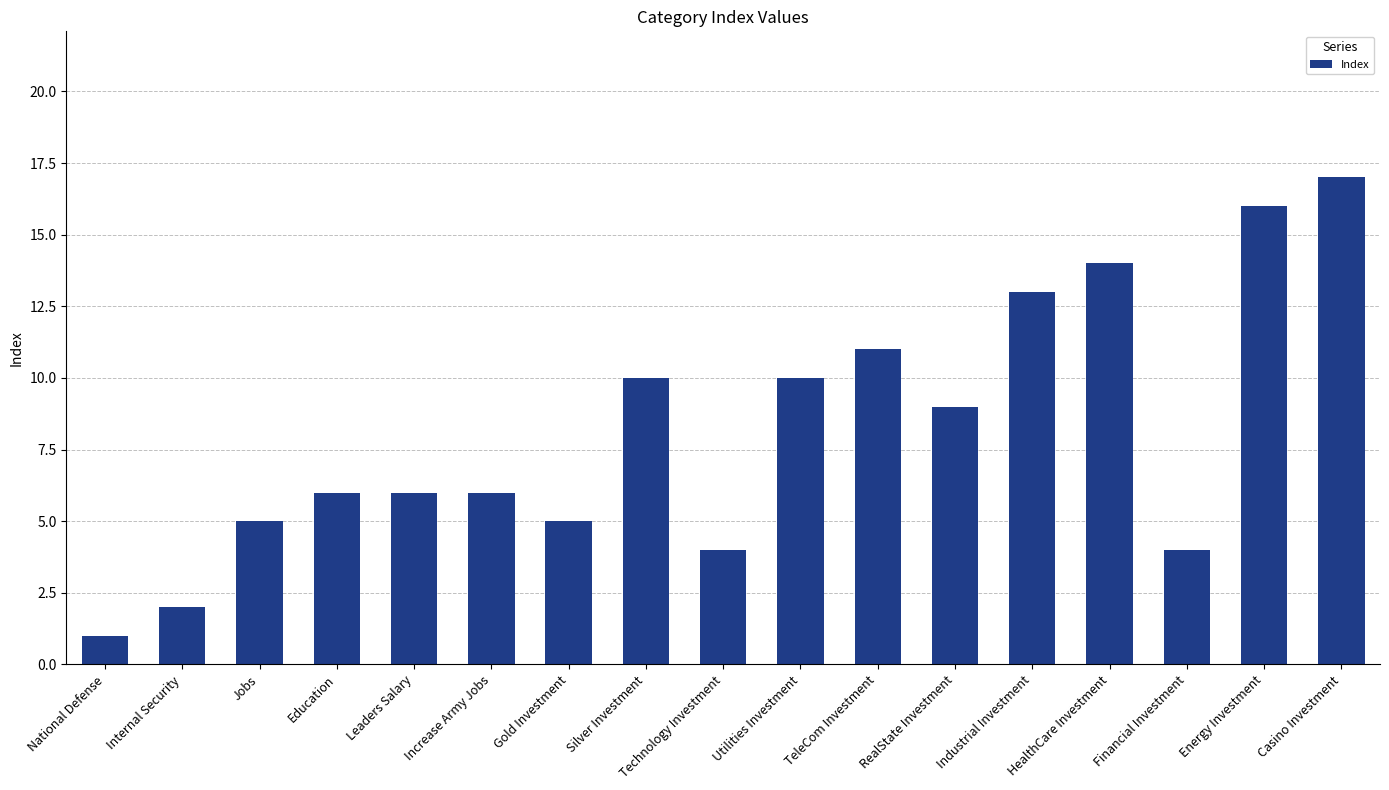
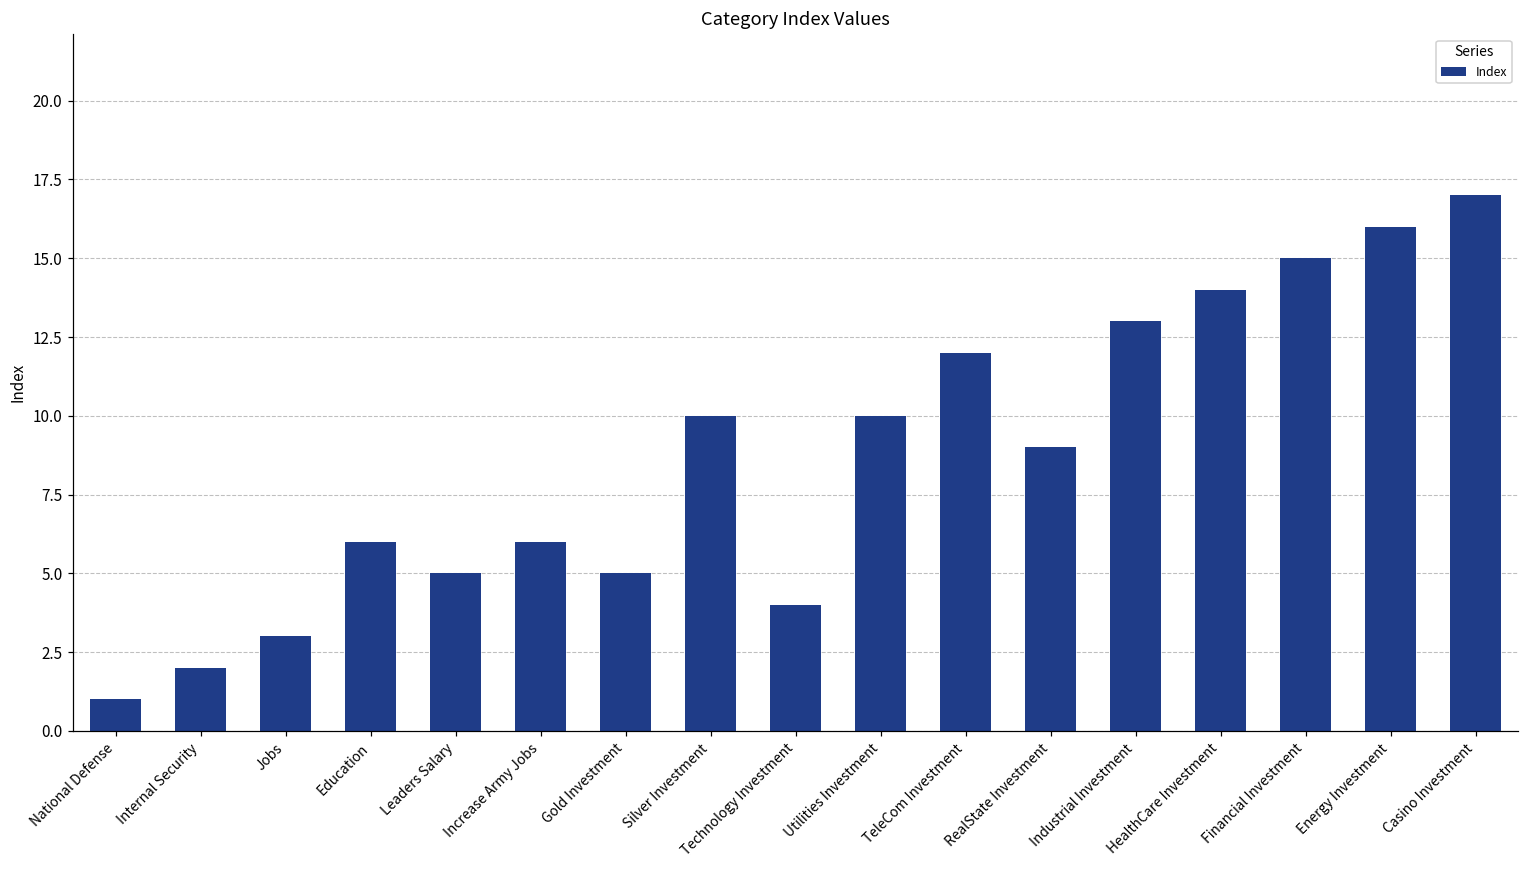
Jobs: 5 -> 3
Leaders Salary: 6 -> 5
TeleCom Investment: 11 -> 12
Financial Investment: 4 -> 15
